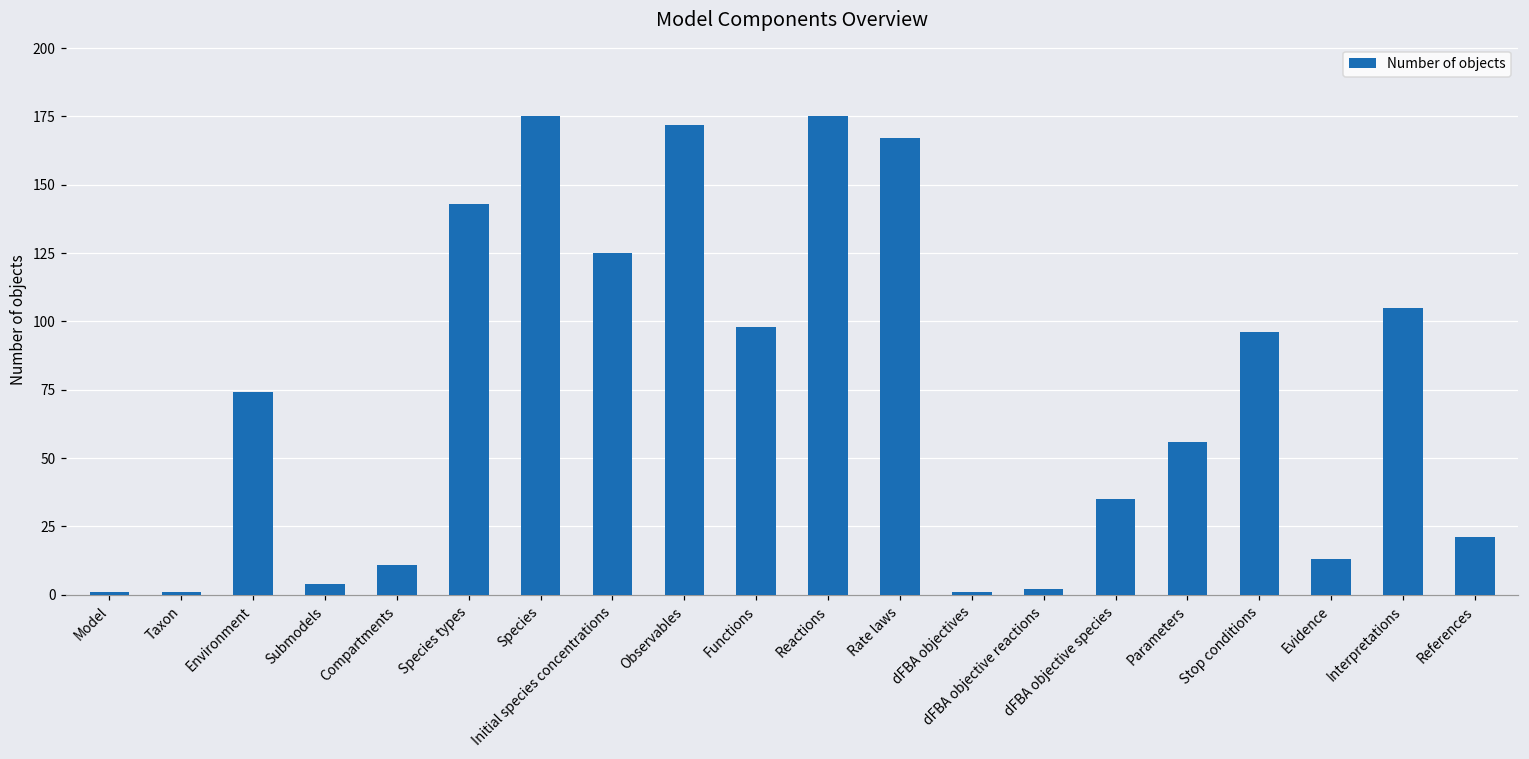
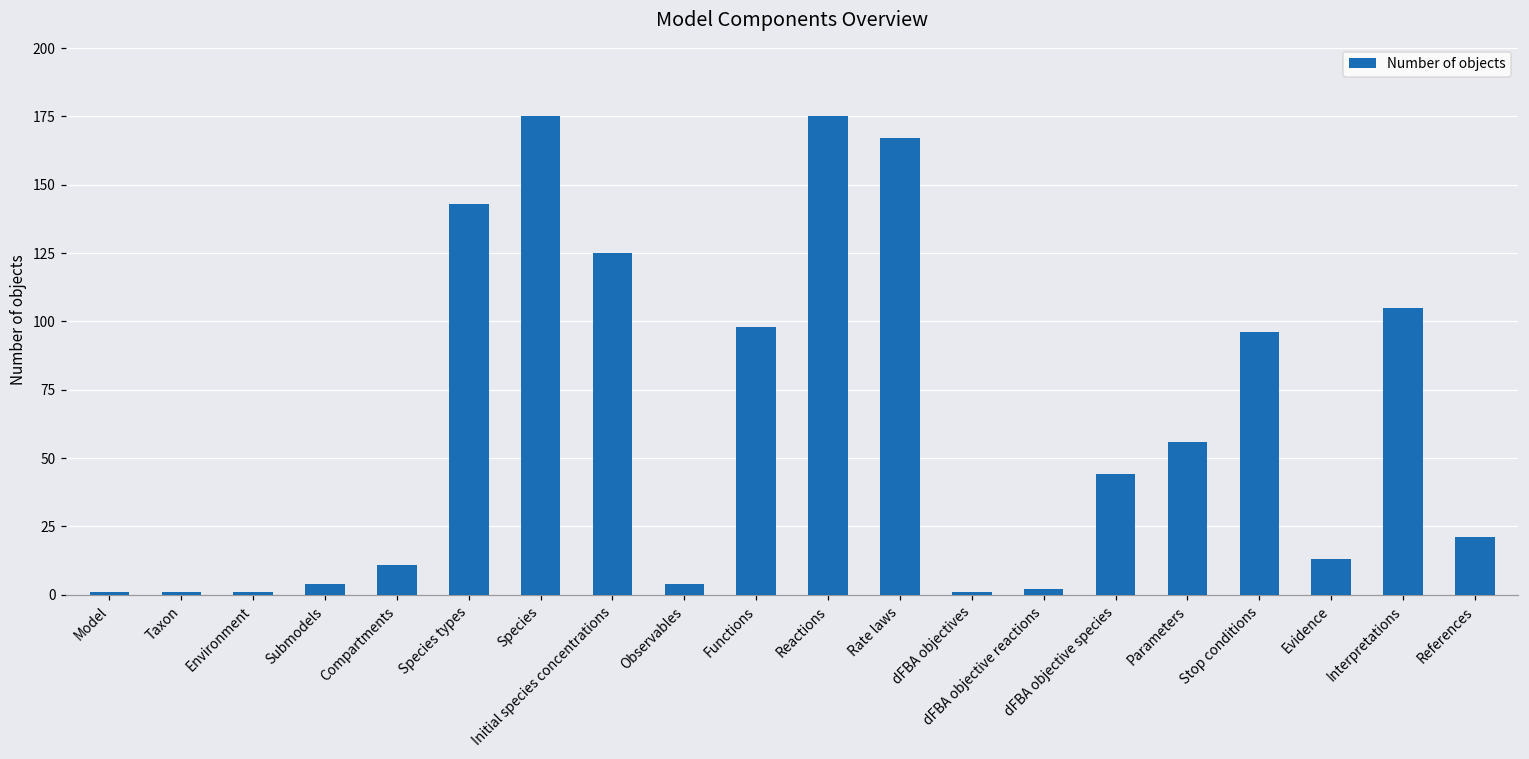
Environment: 74 -> 1
Observables: 172 -> 4
dFBA objective species: 35 -> 44
